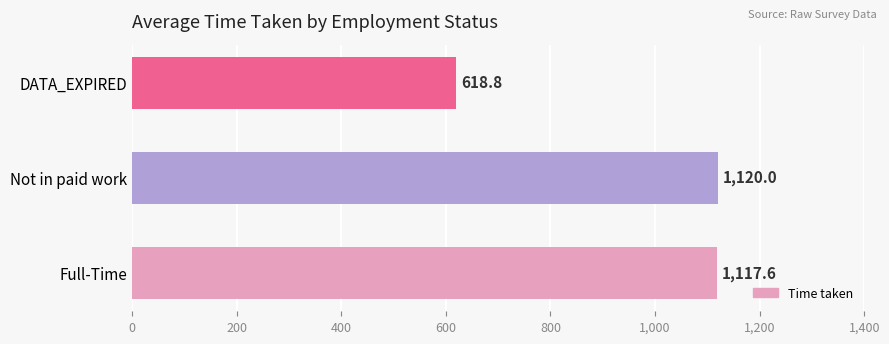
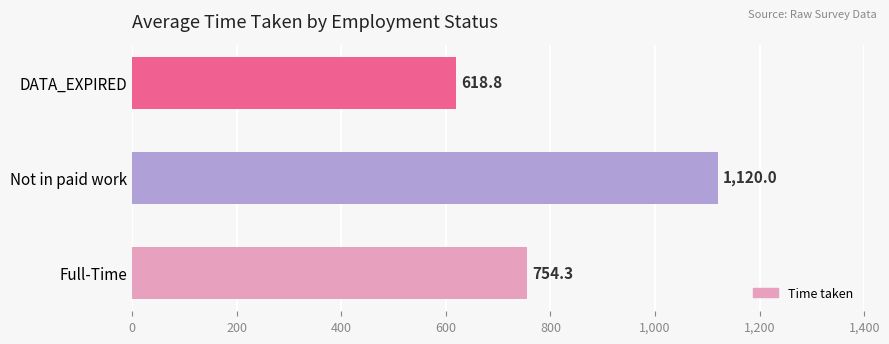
Full-Time: 1,117.6 -> 754.3
